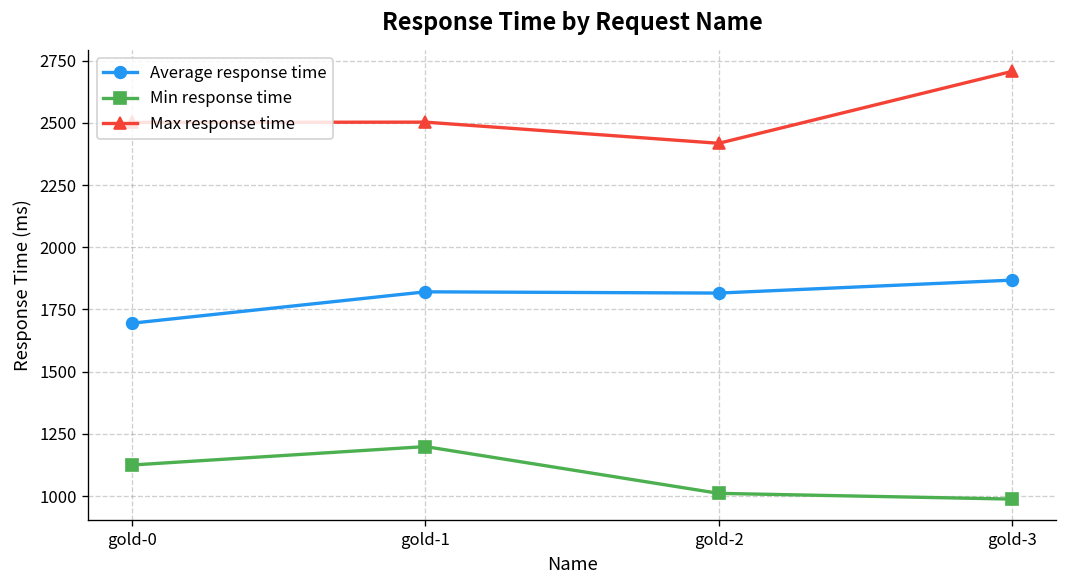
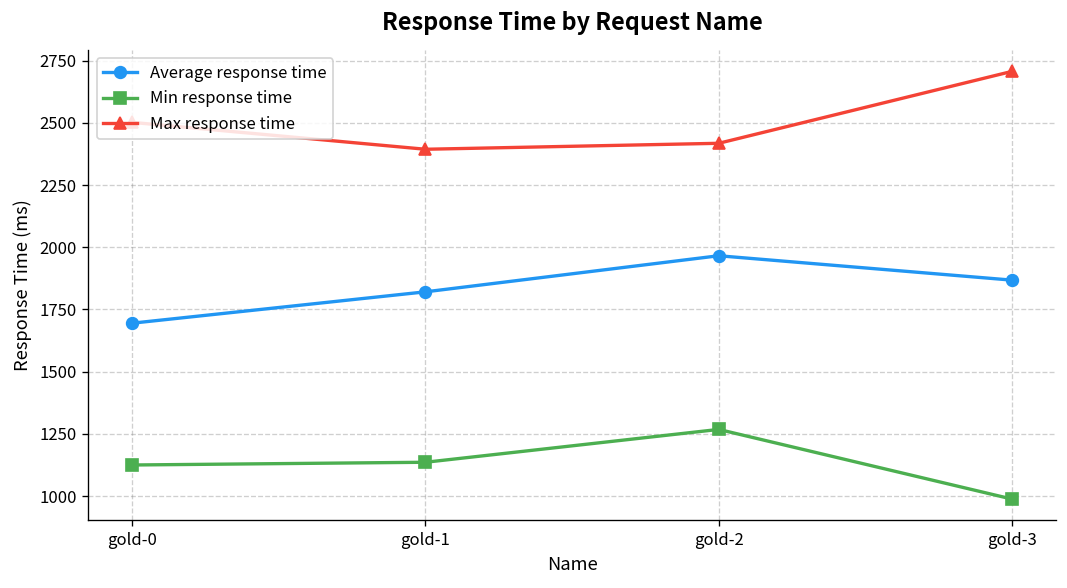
Min response time, gold-1: 1200 -> 1140
Max response time, gold-1: 2500 -> 2390
Average response time, gold-2: 1820 -> 1970
Min response time, gold-2: 1010 -> 1270
